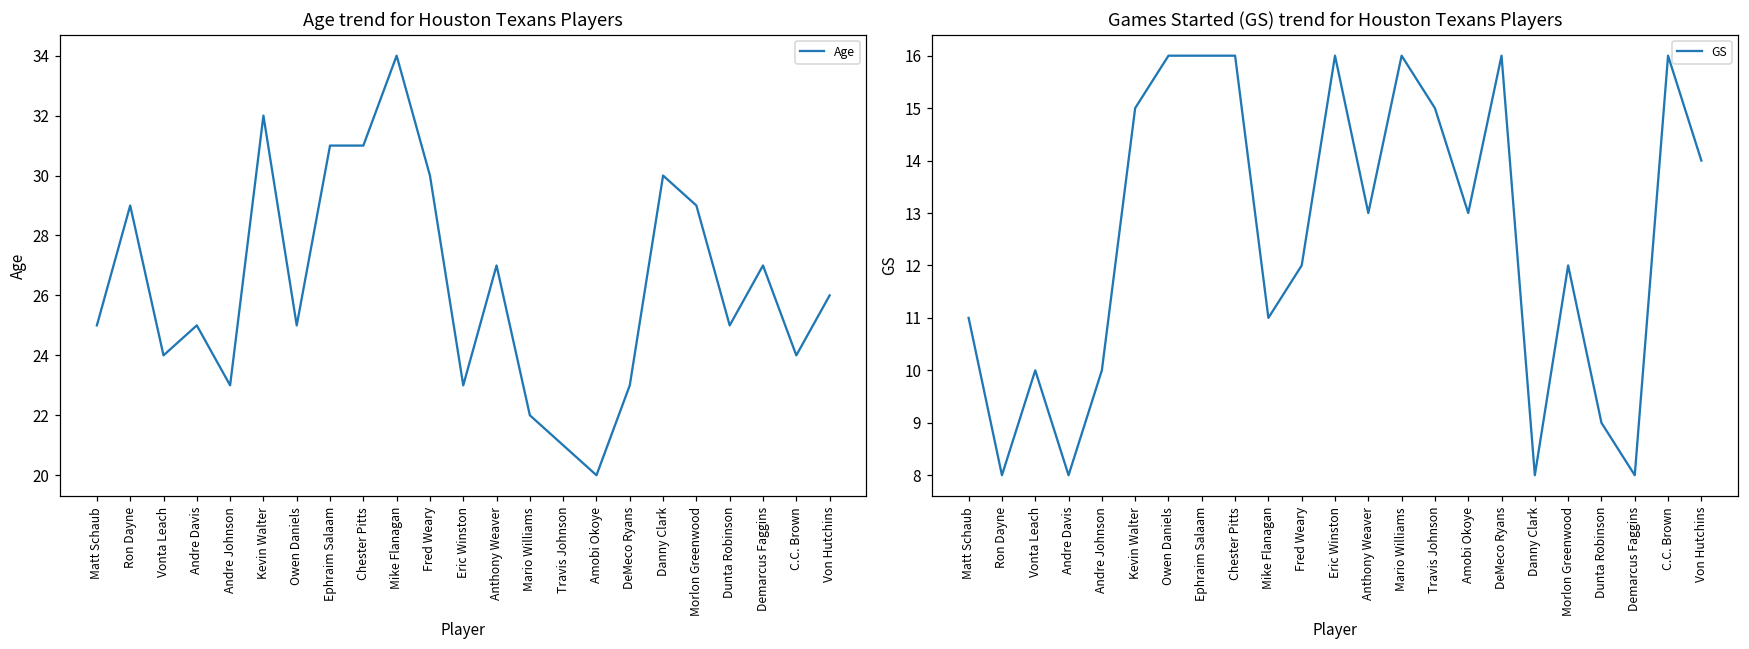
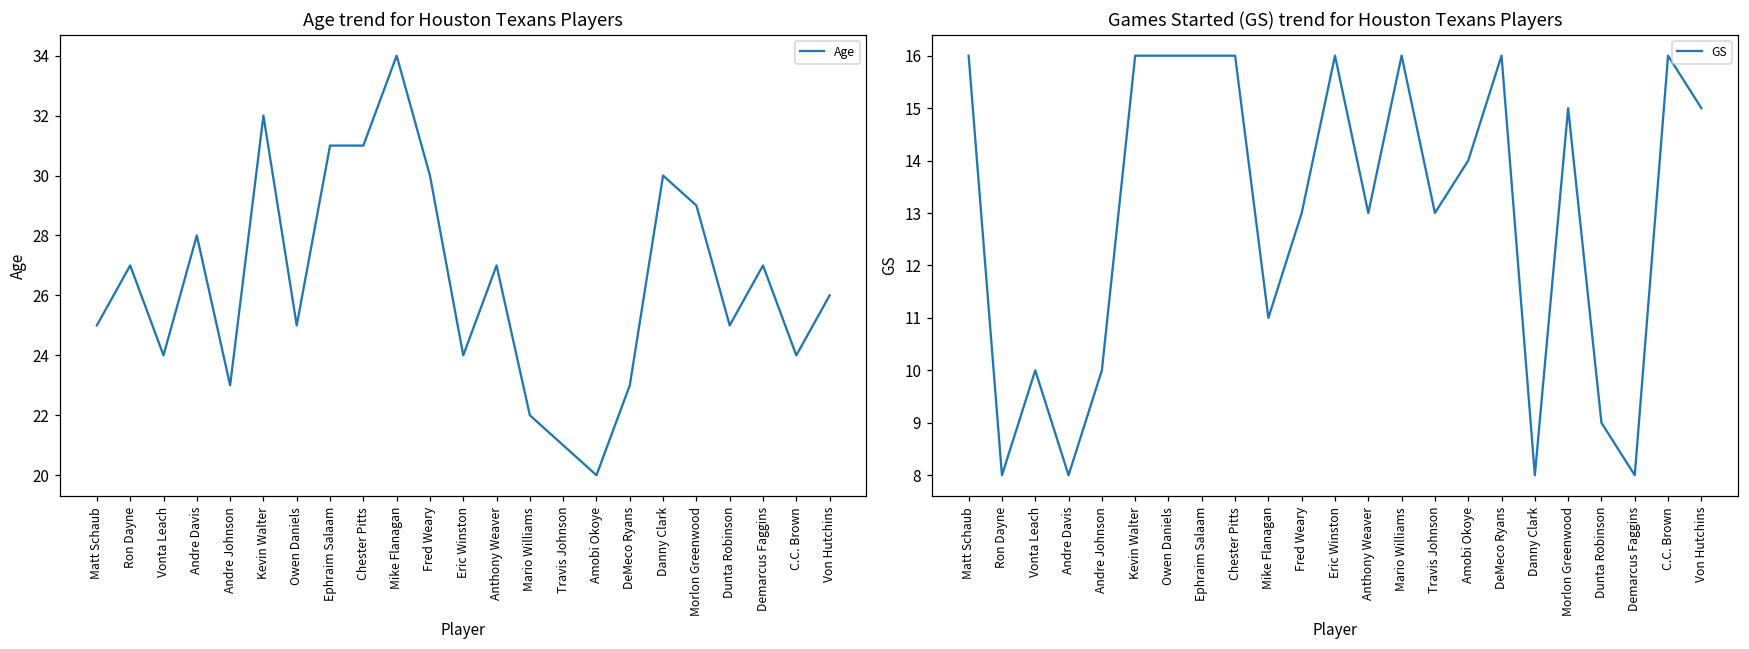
Age trend for Houston Texans Players, Ron Dayne: 29 -> 27
Age trend for Houston Texans Players, Andre Davis: 25 -> 28
Age trend for Houston Texans Players, Eric Winston: 23 -> 24
Games Started (GS) trend for Houston Texans Players, Matt Schaub: 11 -> 16
Games Started (GS) trend for Houston Texans Players, Kevin Walter: 15 -> 16
Games Started (GS) trend for Houston Texans Players, Fred Weary: 12 -> 13
Games Started (GS) trend for Houston Texans Players, Travis Johnson: 15 -> 13
Games Started (GS) trend for Houston Texans Players, Amobi Okoye: 13 -> 14
Games Started (GS) trend for Houston Texans Players, Morlon Greenwood: 12 -> 15
Games Started (GS) trend for Houston Texans Players, Von Hutchins: 14 -> 15
